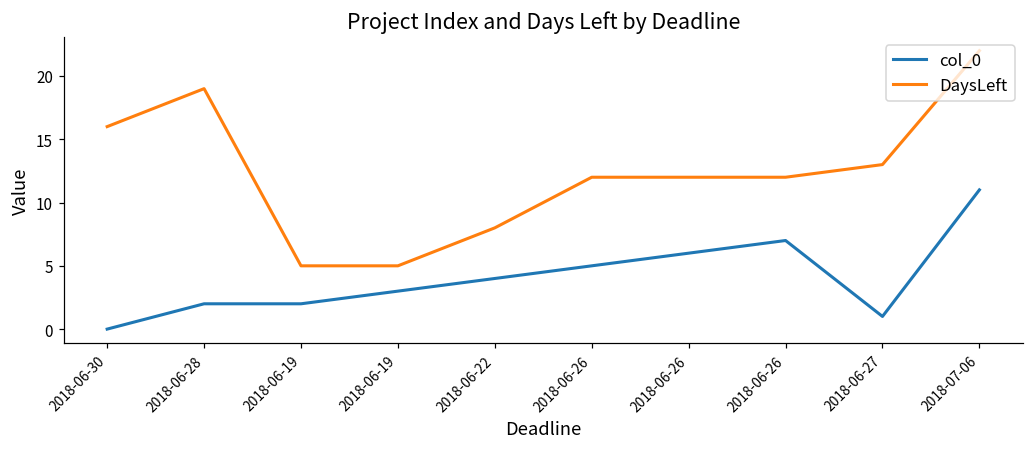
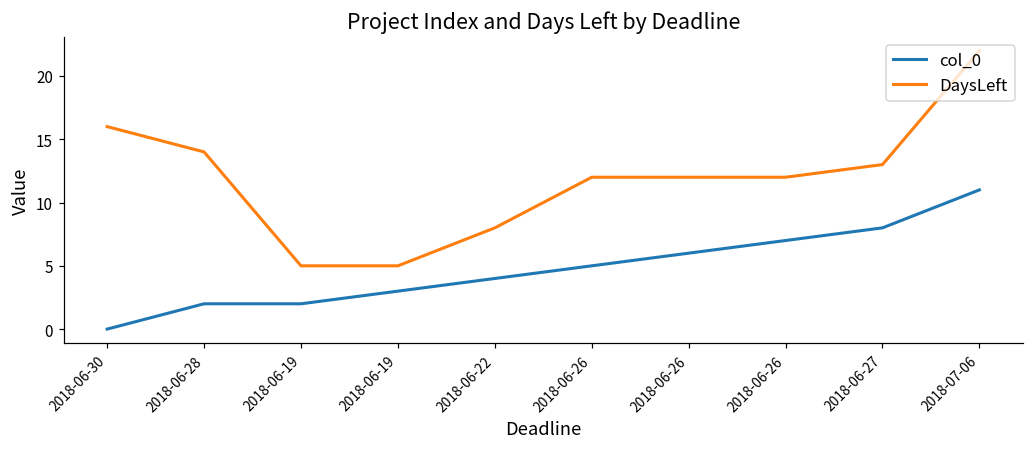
DaysLeft, 2018-06-28: 19 -> 14
col_0, 2018-06-27: 1 -> 8
